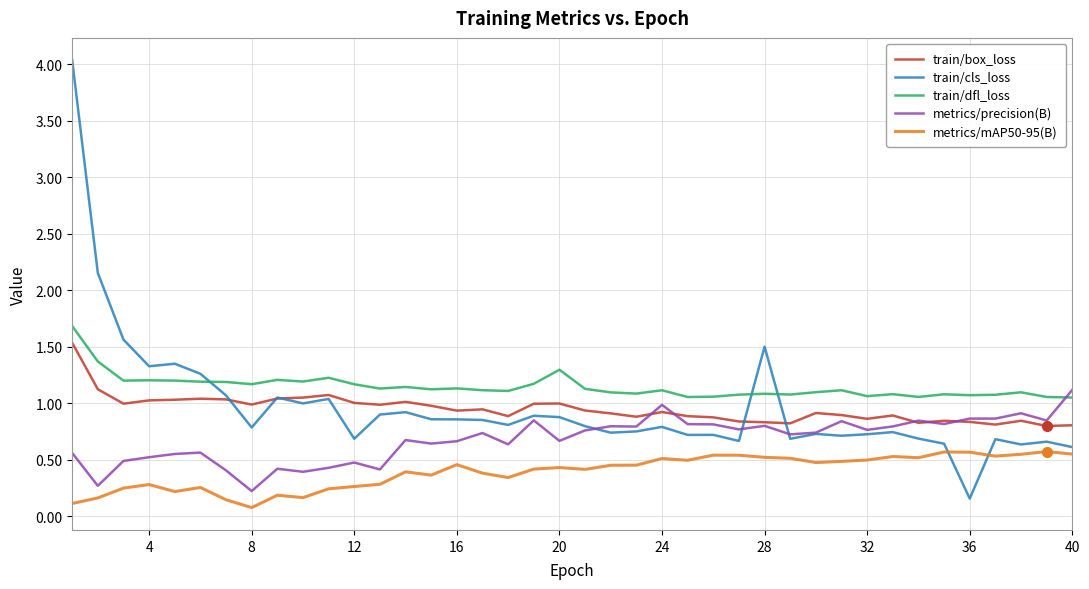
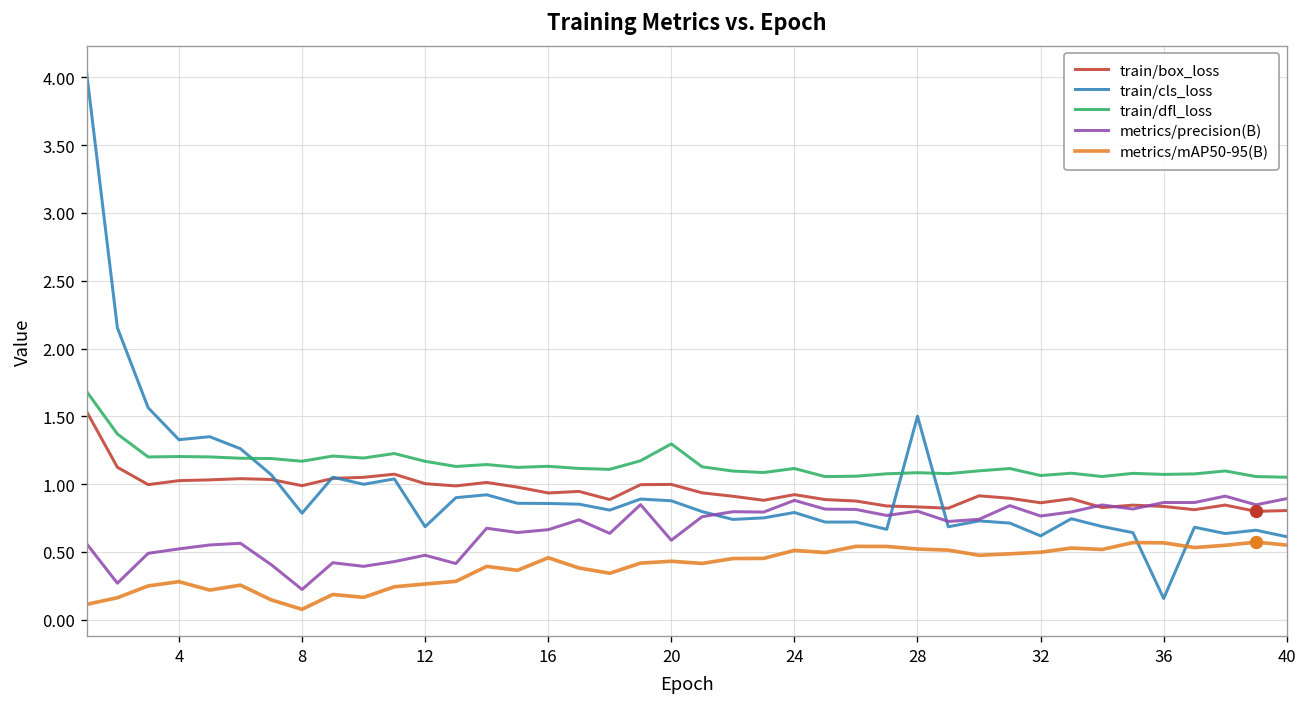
metrics/precision(B), 20: 0.67 -> 0.59
metrics/precision(B), 24: 0.99 -> 0.88
train/cls_loss, 32: 0.73 -> 0.62
metrics/precision(B), 40: 1.12 -> 0.89
